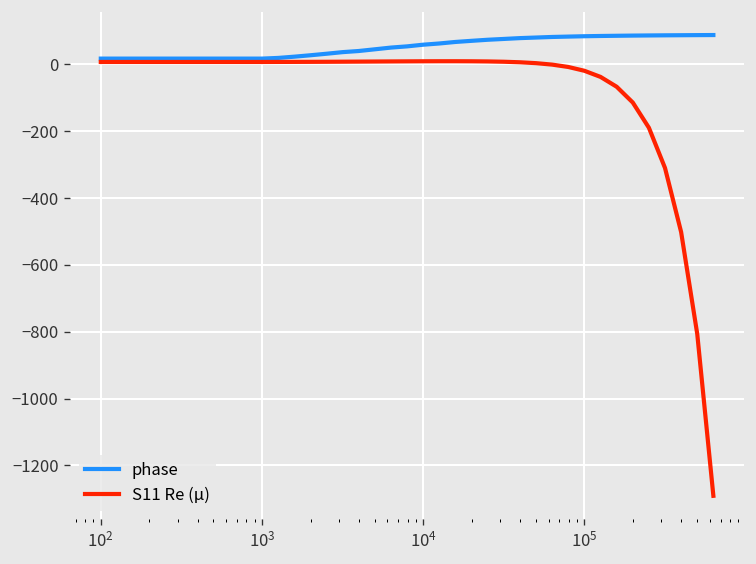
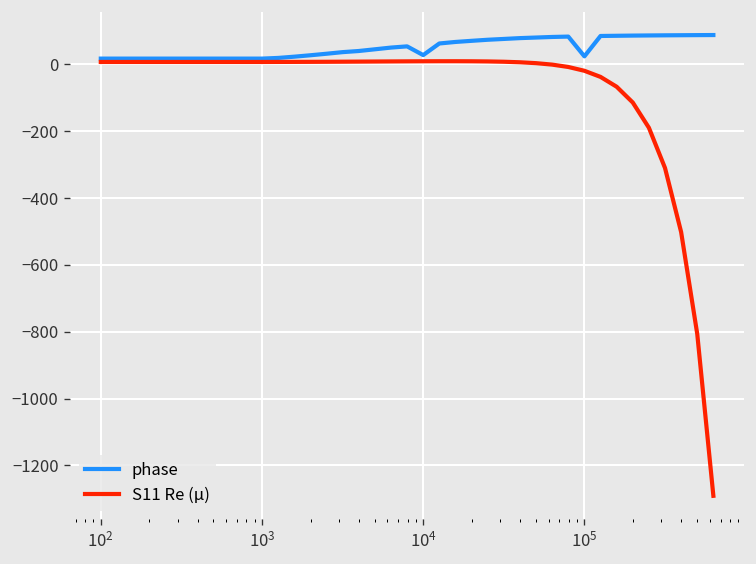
phase, 10^4: 60 -> 30
phase, 10^5: 80 -> 20
